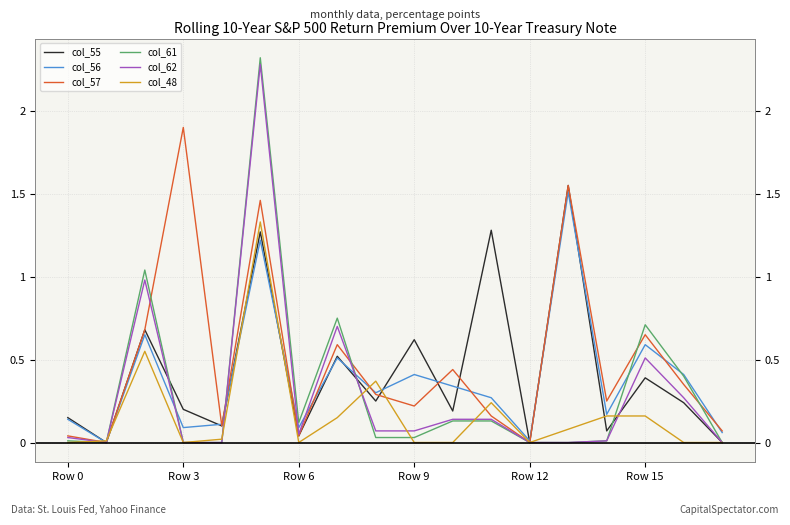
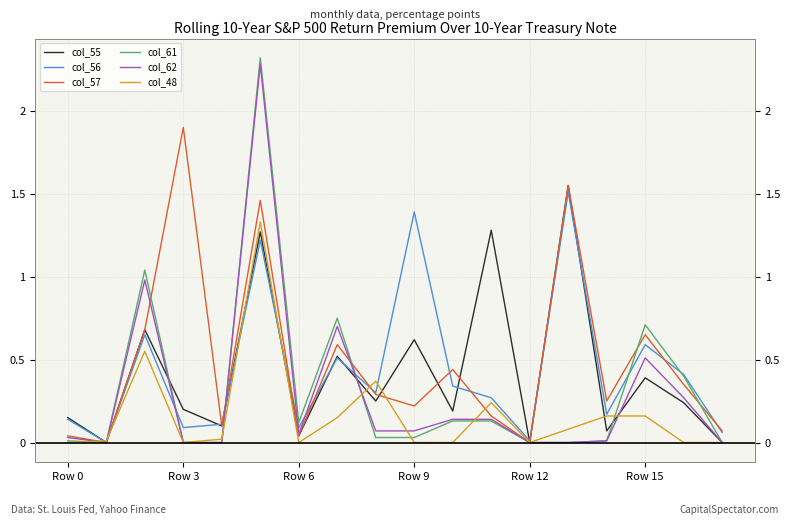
col_56, Row 9: 0.41 -> 1.39
